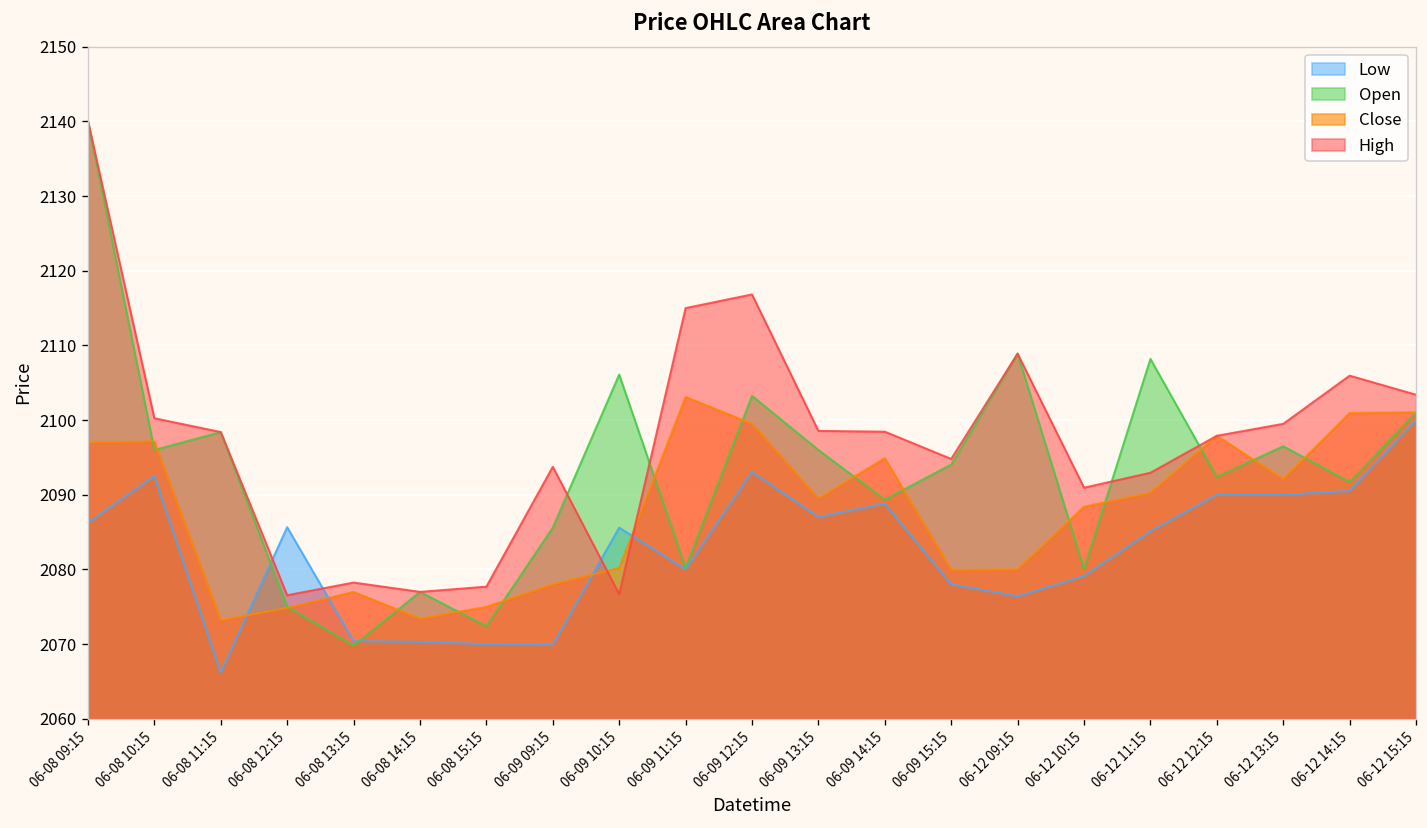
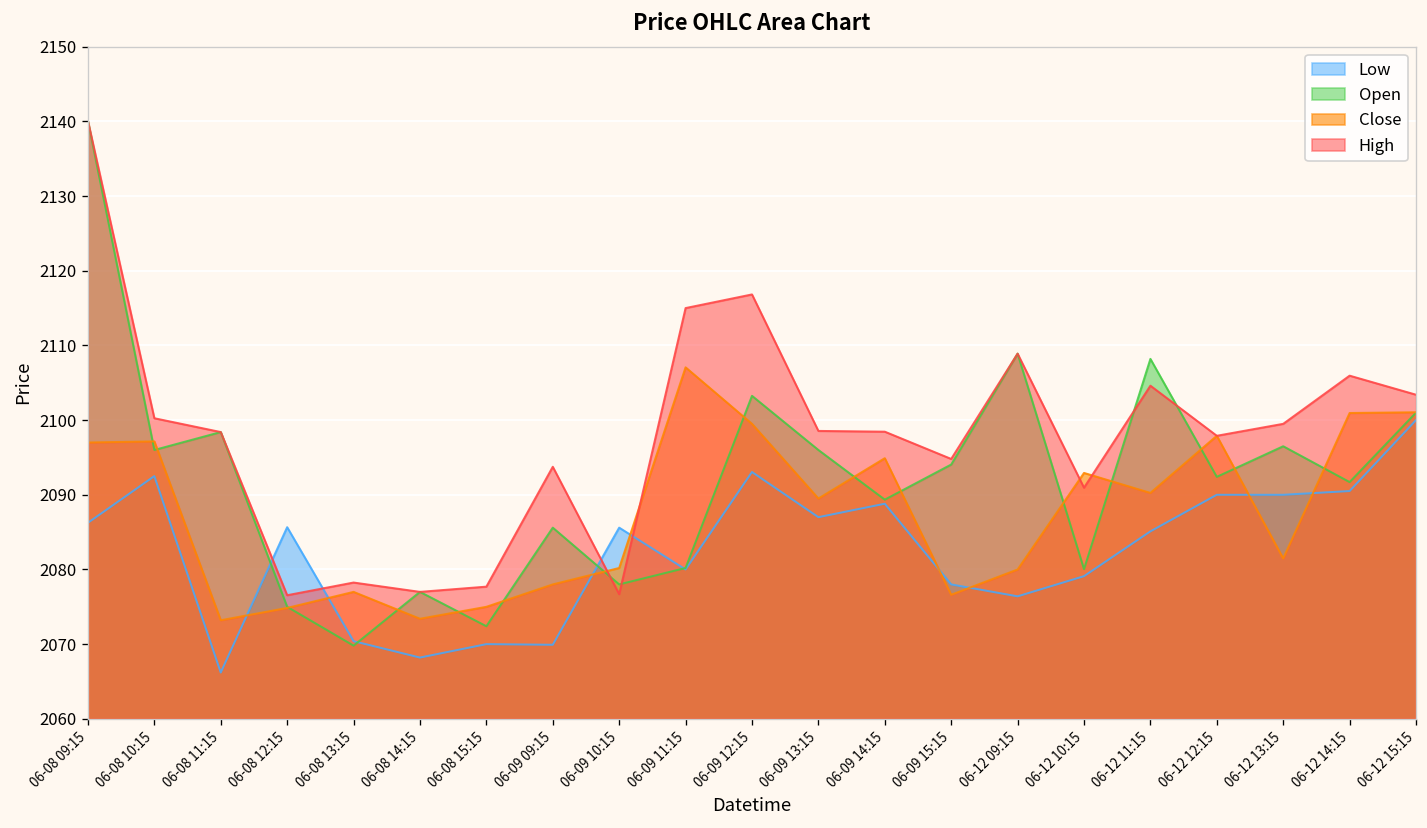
Low, 06-08 14:15: 2070 -> 2068
Open, 06-09 10:15: 2106 -> 2078
Close, 06-09 11:15: 2103 -> 2107
Close, 06-09 15:15: 2080 -> 2077
Close, 06-12 10:15: 2088 -> 2093
High, 06-12 11:15: 2093 -> 2105
Close, 06-12 13:15: 2092 -> 2081
